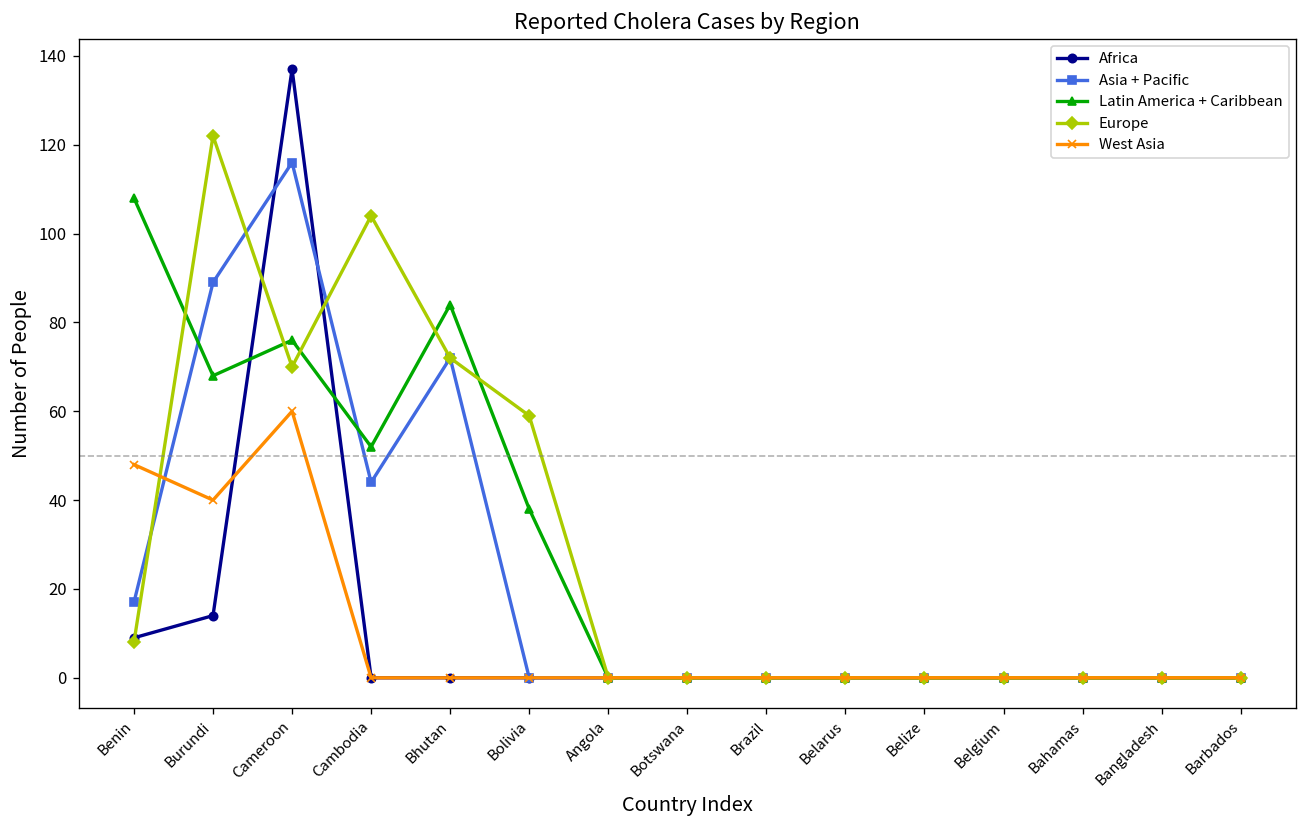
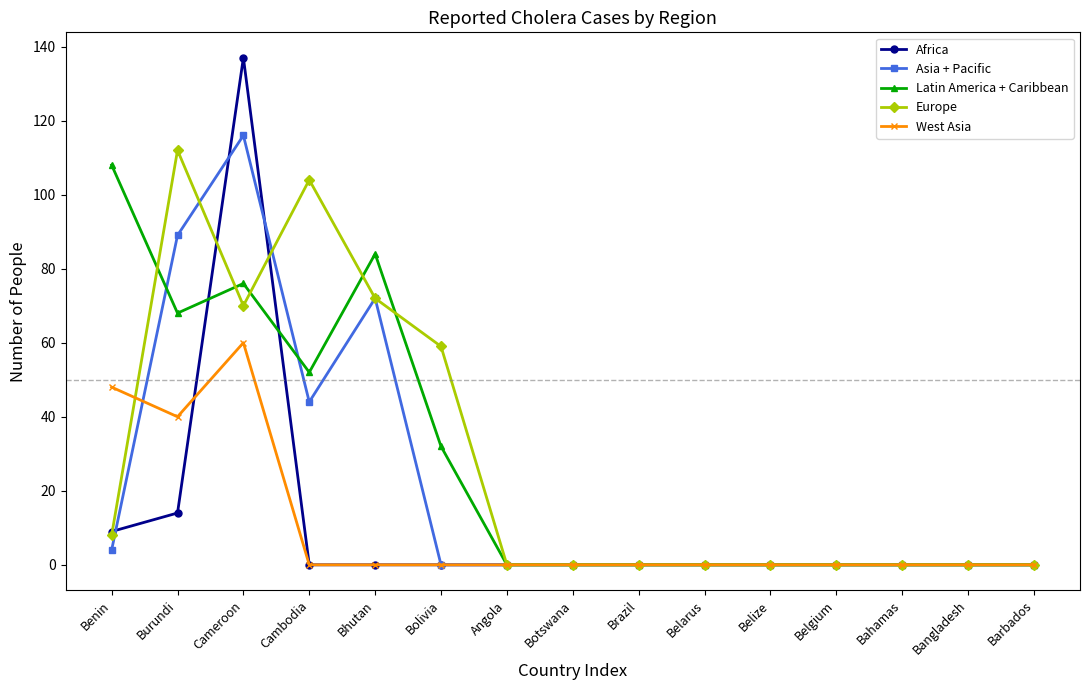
Asia + Pacific, Benin: 17 -> 4
Europe, Burundi: 122 -> 112
Latin America + Caribbean, Bolivia: 38 -> 32
